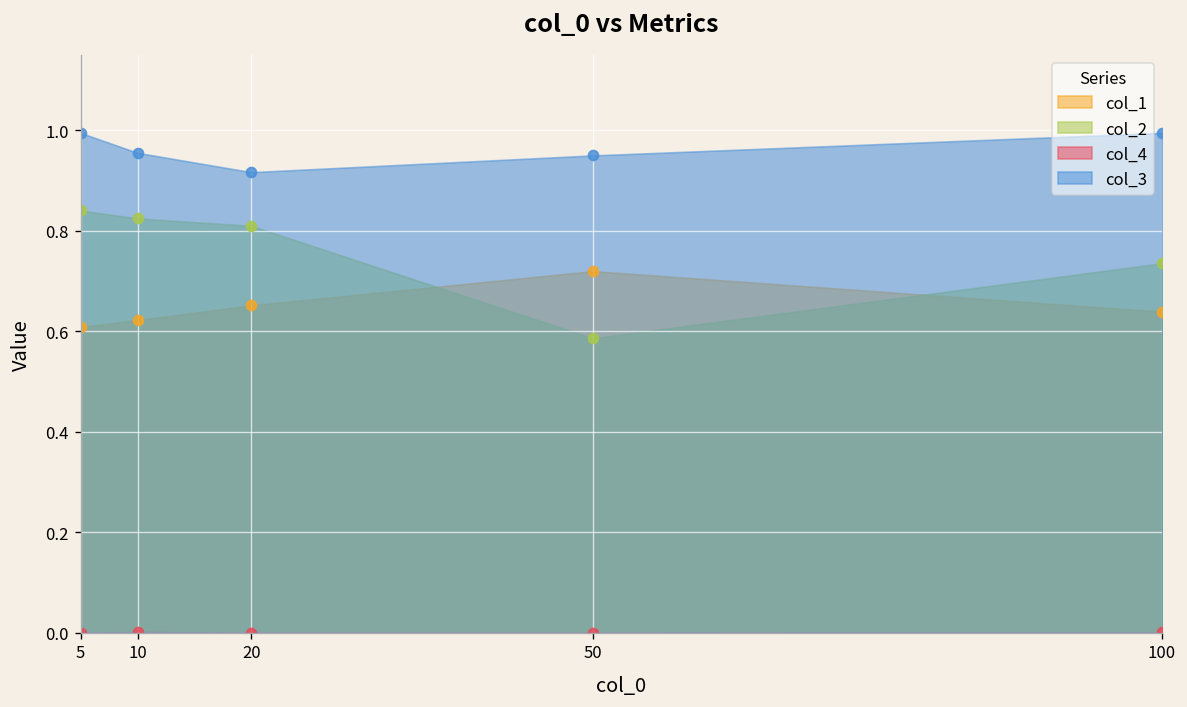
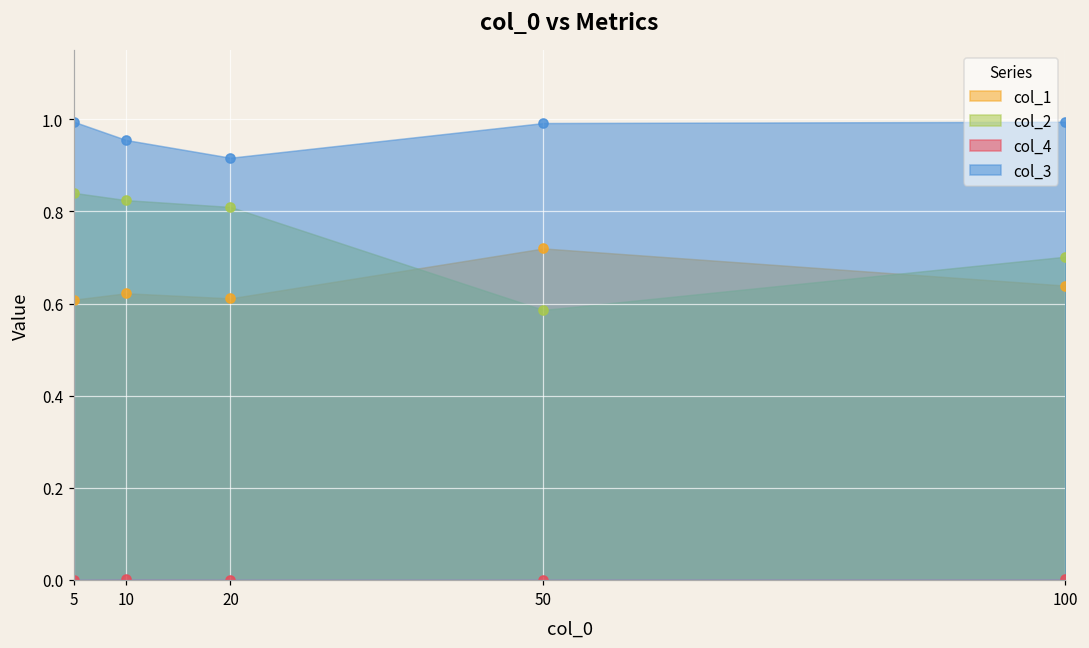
col_1, 20: 0.65 -> 0.61
col_3, 50: 0.95 -> 0.99
col_2, 100: 0.74 -> 0.70
